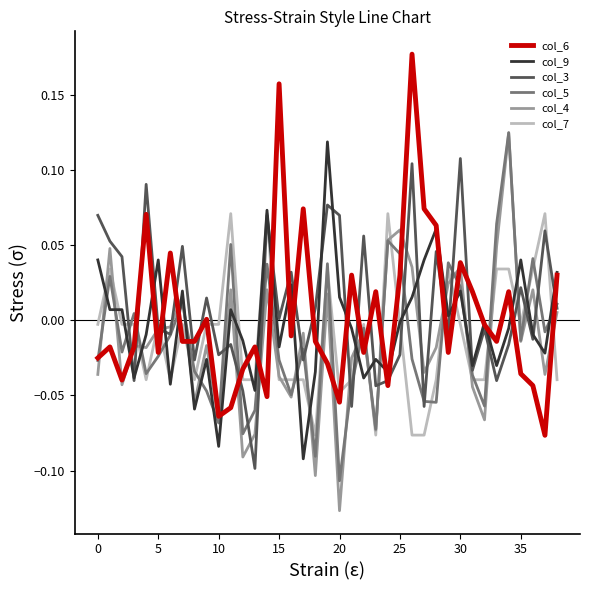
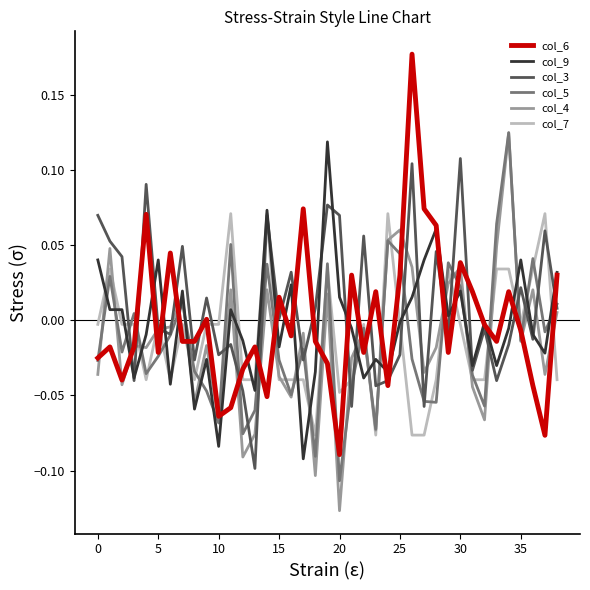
col_6, 15: 0.158 -> 0.016
col_6, 20: -0.054 -> -0.089
col_6, 35: -0.036 -> -0.007
